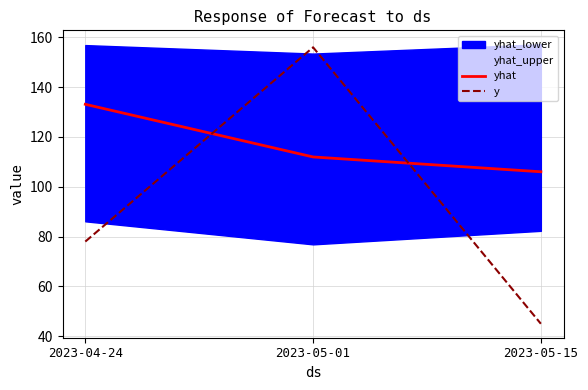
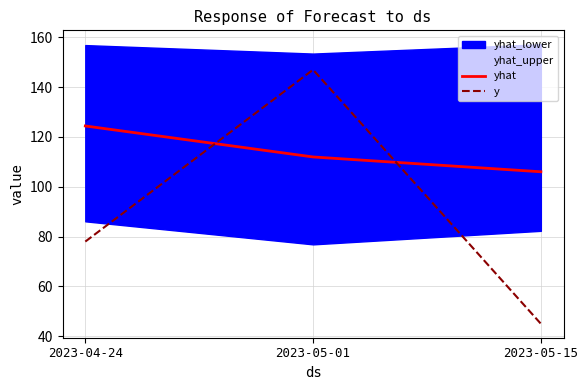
yhat, 2023-04-24: 133 -> 124
y, 2023-05-01: 156 -> 147
